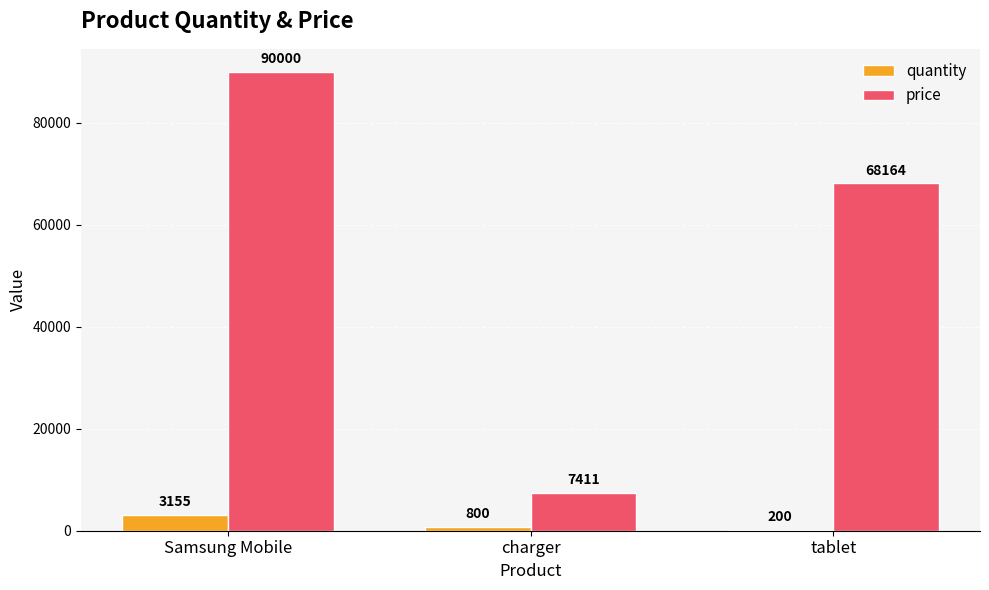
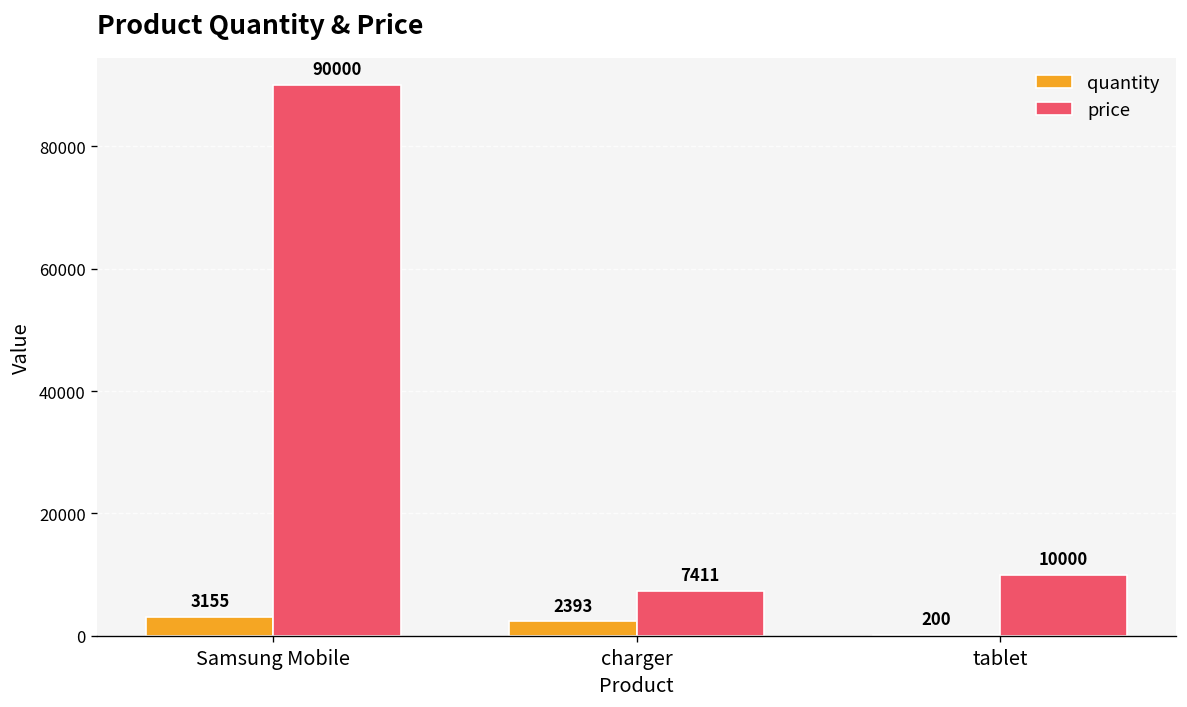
quantity, charger: 800 -> 2393
price, tablet: 68164 -> 10000
